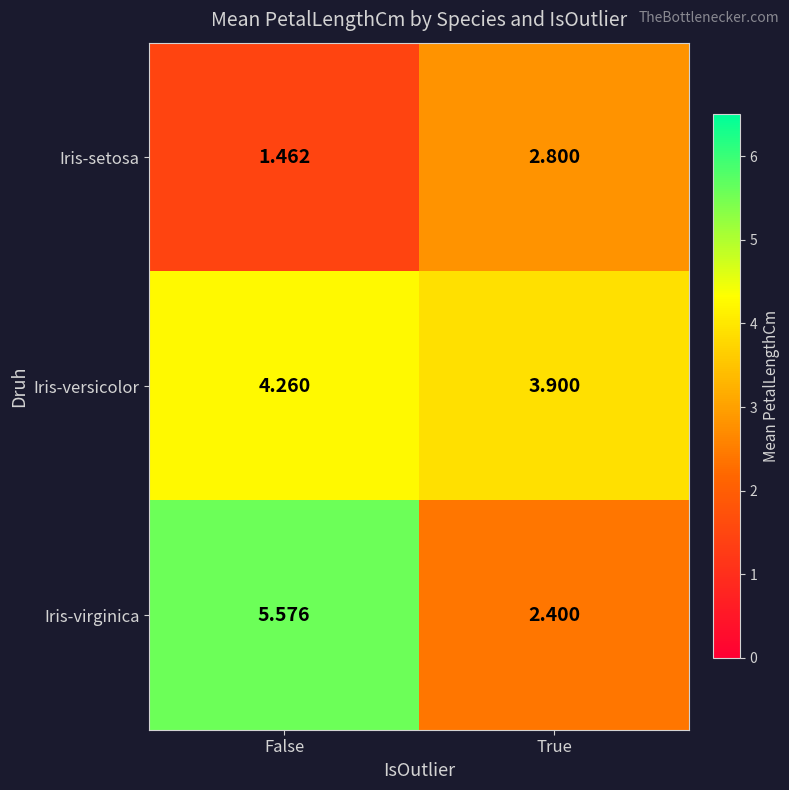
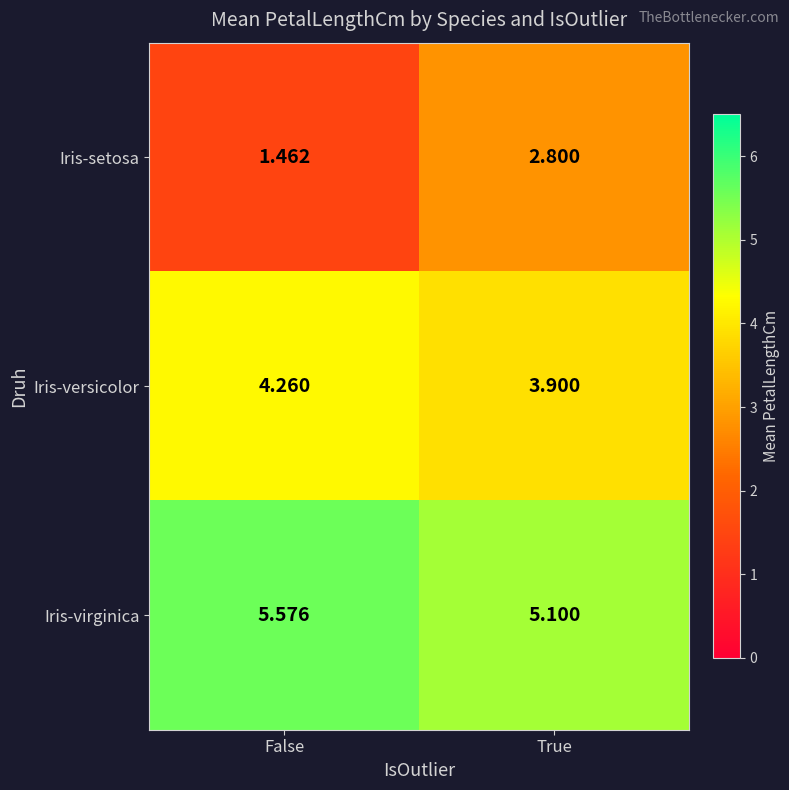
Iris-virginica, True: 2.400 -> 5.100
